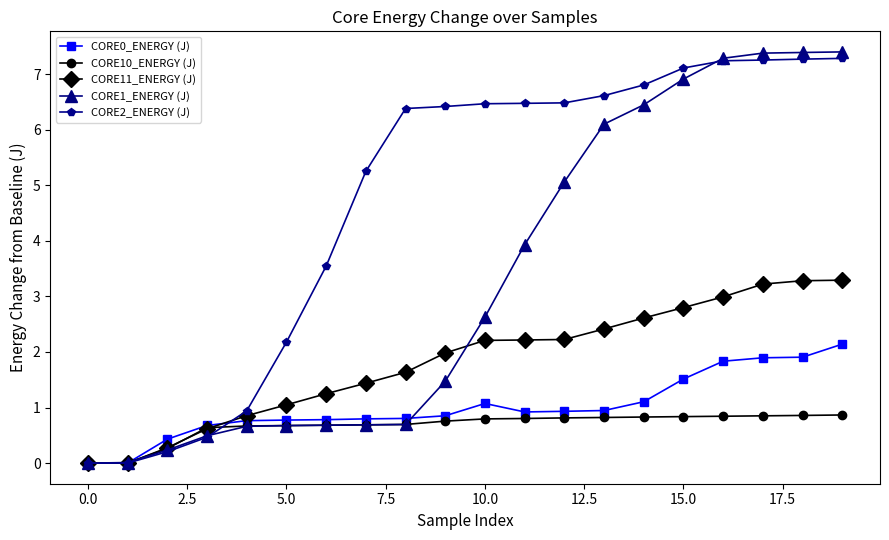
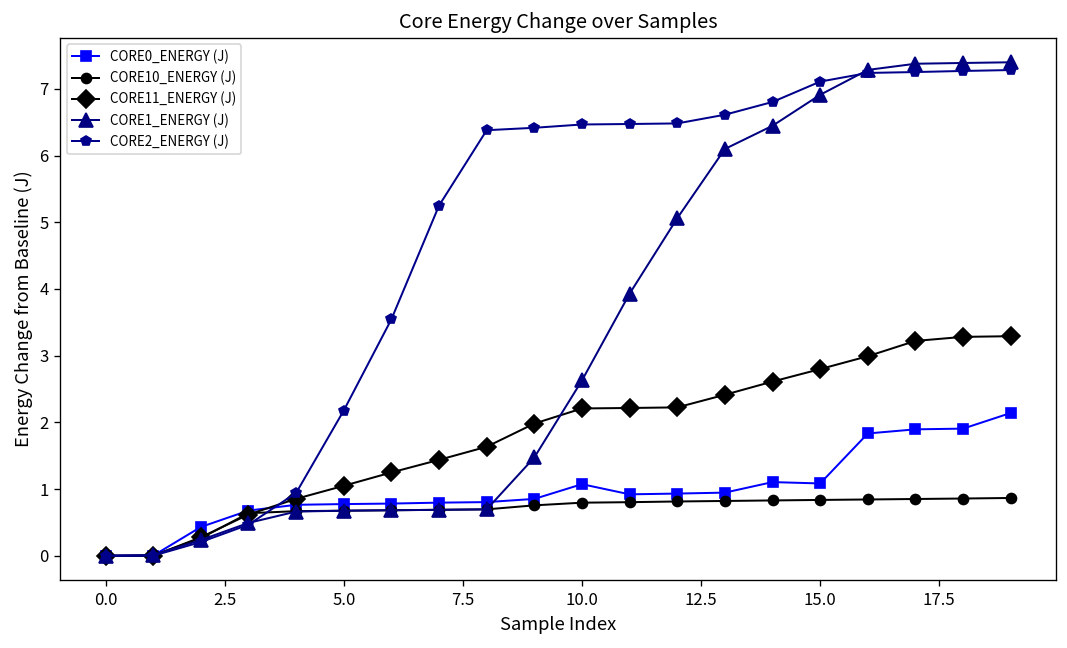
CORE0_ENERGY (J), 15.0: 1.5 -> 1.1
